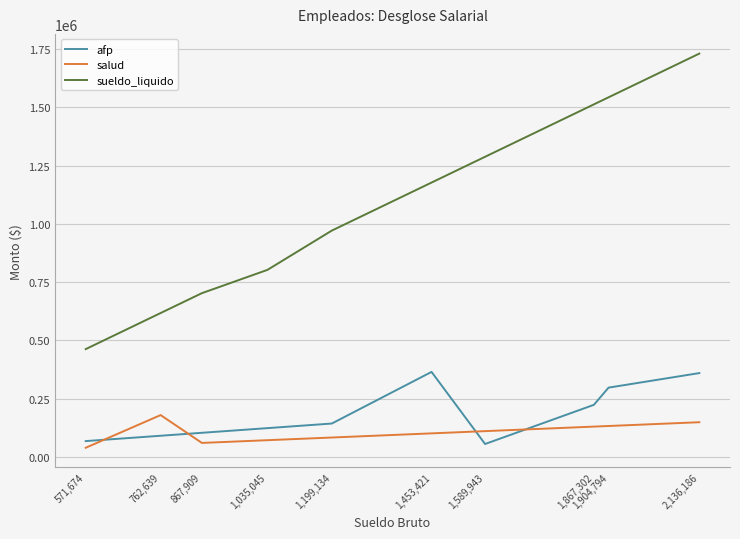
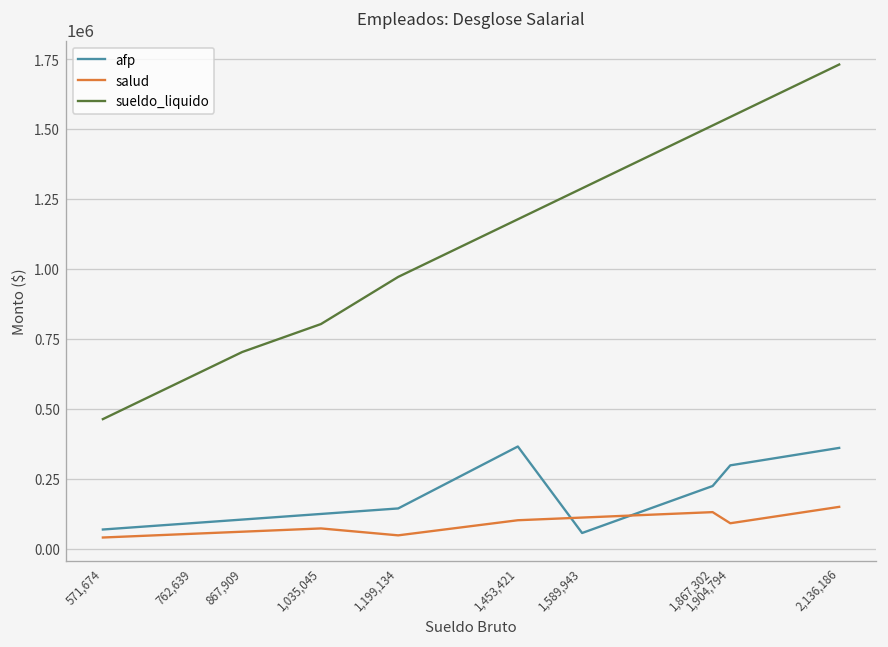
salud, 762,639: 180000 -> 50000
salud, 1,199,134: 80000 -> 50000
salud, 1,904,794: 130000 -> 90000
